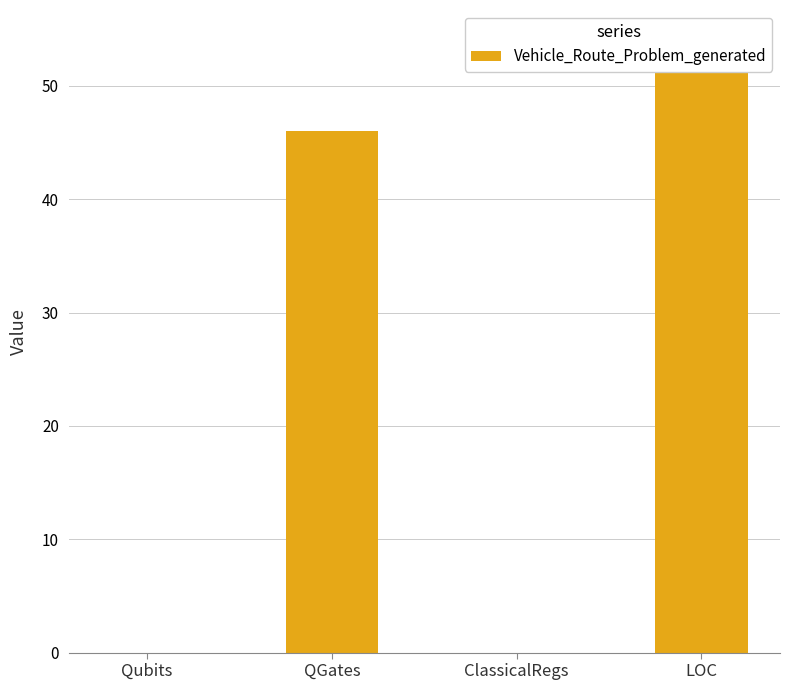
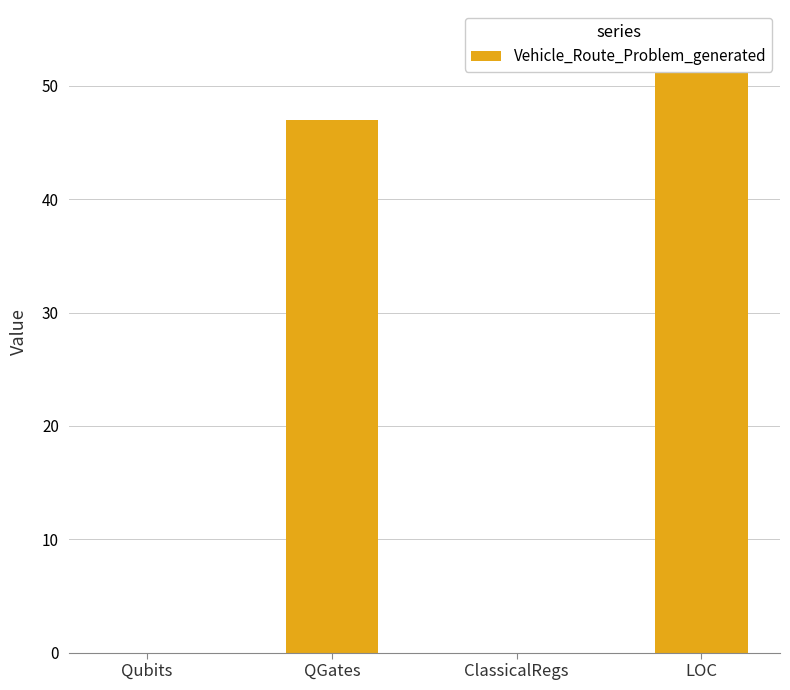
QGates: 46 -> 47
